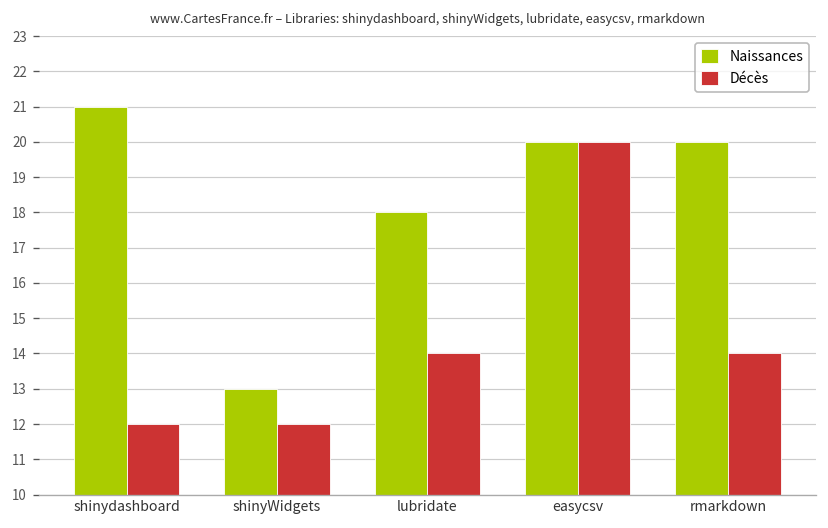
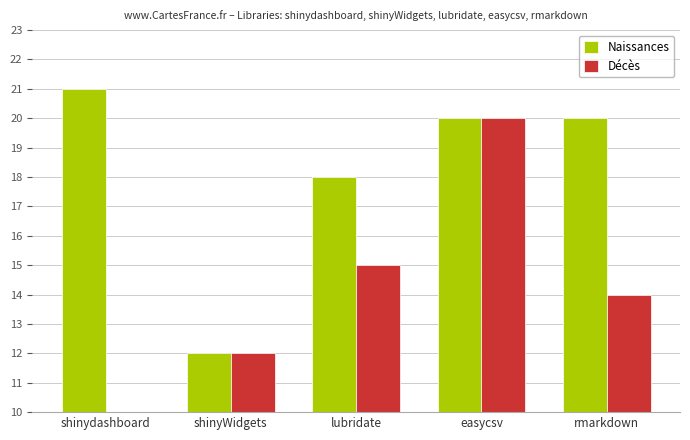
Décès, shinydashboard: 12 -> 10
Naissances, shinyWidgets: 13 -> 12
Décès, lubridate: 14 -> 15
